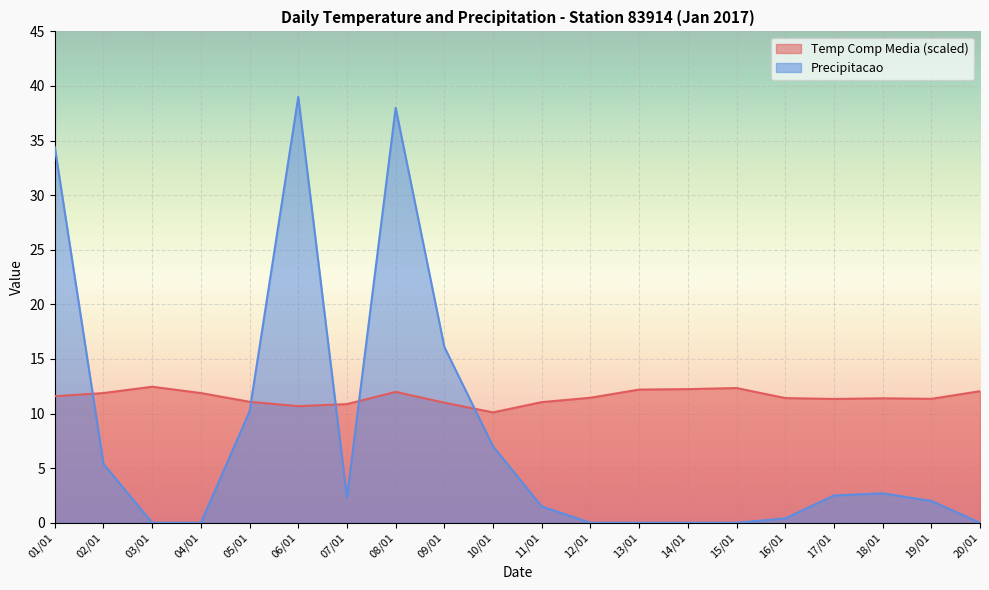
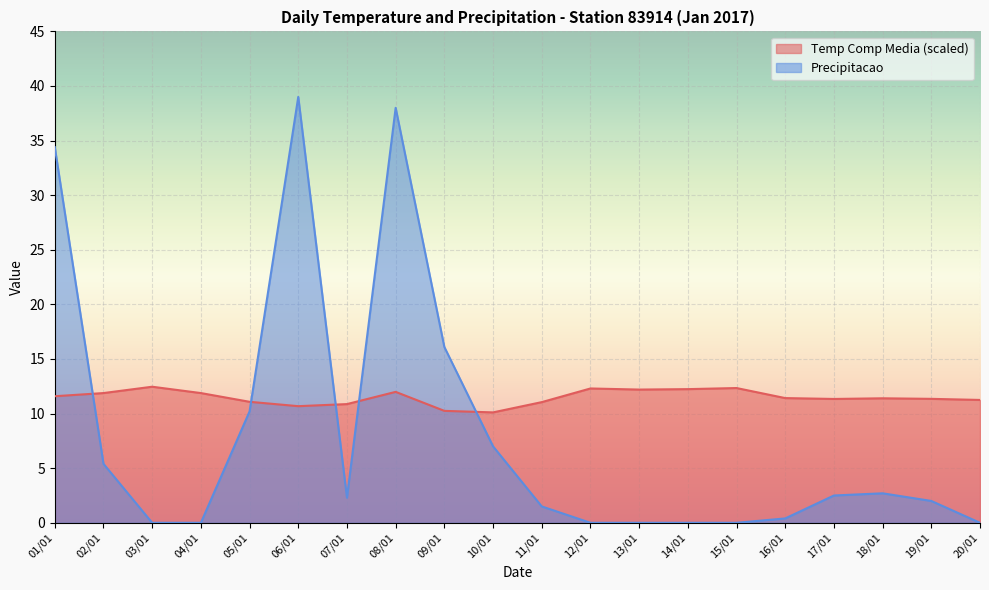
Temp Comp Media (scaled), 09/01: 11.0 -> 10.3
Temp Comp Media (scaled), 12/01: 11.5 -> 12.3
Temp Comp Media (scaled), 20/01: 12.1 -> 11.3
